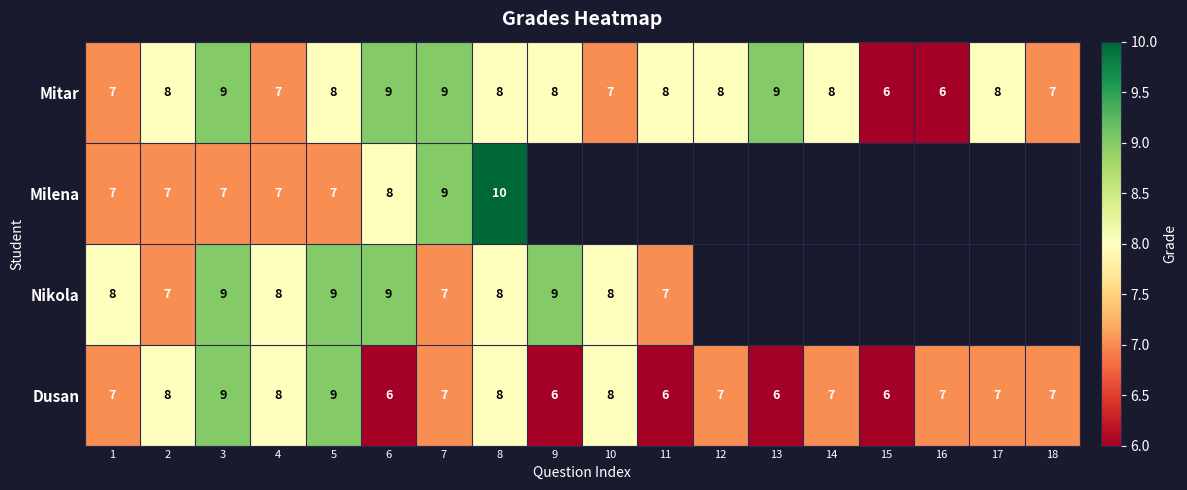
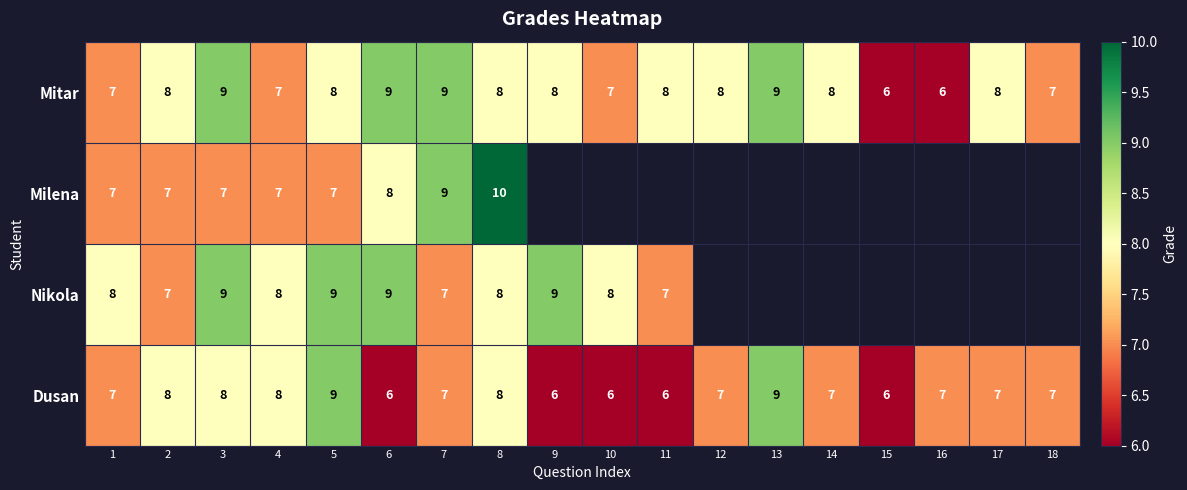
Dusan, 3: 9 -> 8
Dusan, 10: 8 -> 6
Dusan, 13: 6 -> 9
